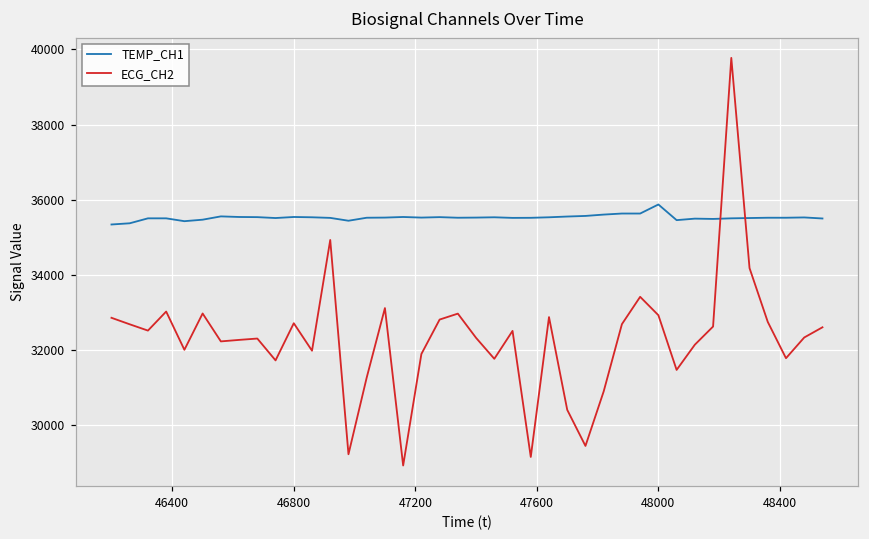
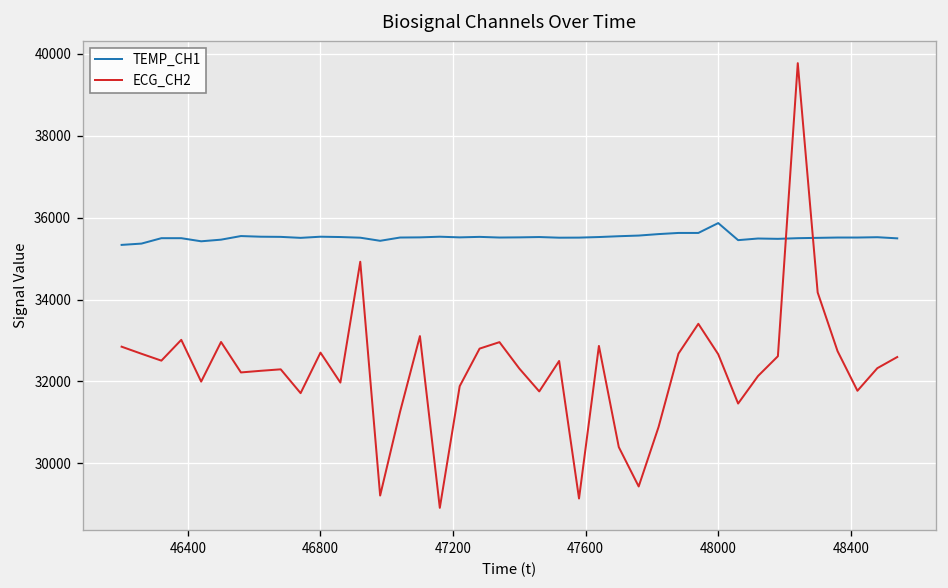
ECG_CH2, 48000: 32900 -> 32700
